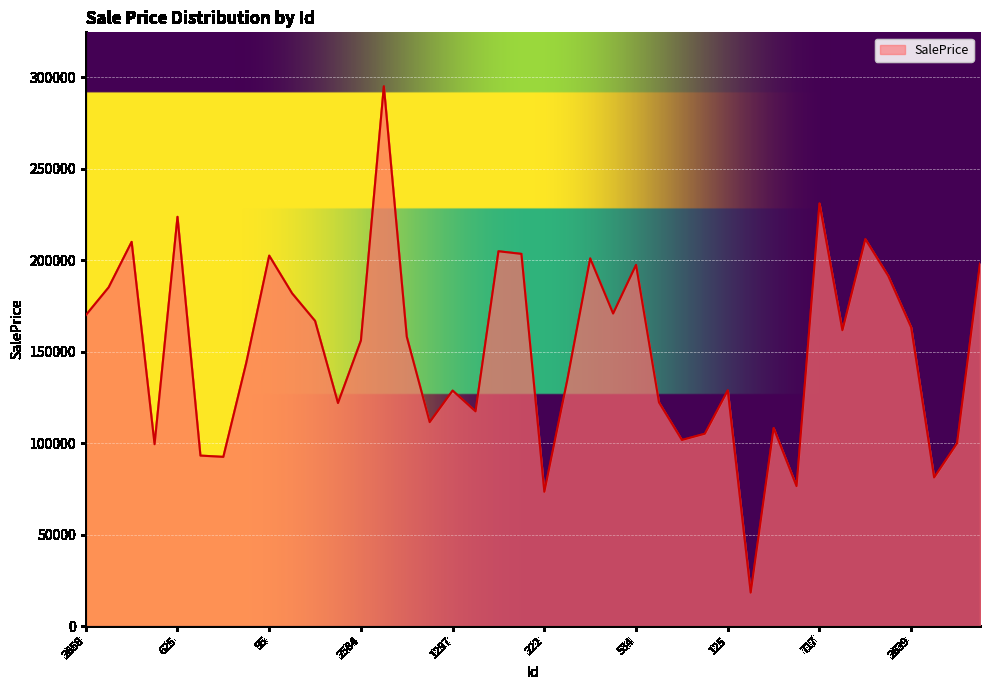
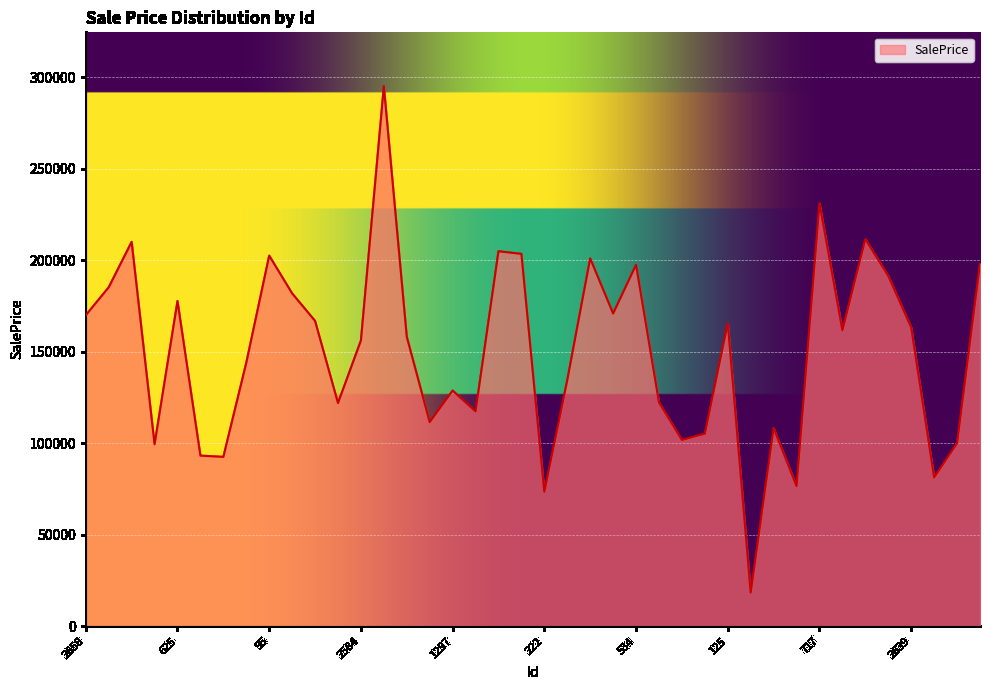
625: 224000 -> 178000
125: 129000 -> 166000
